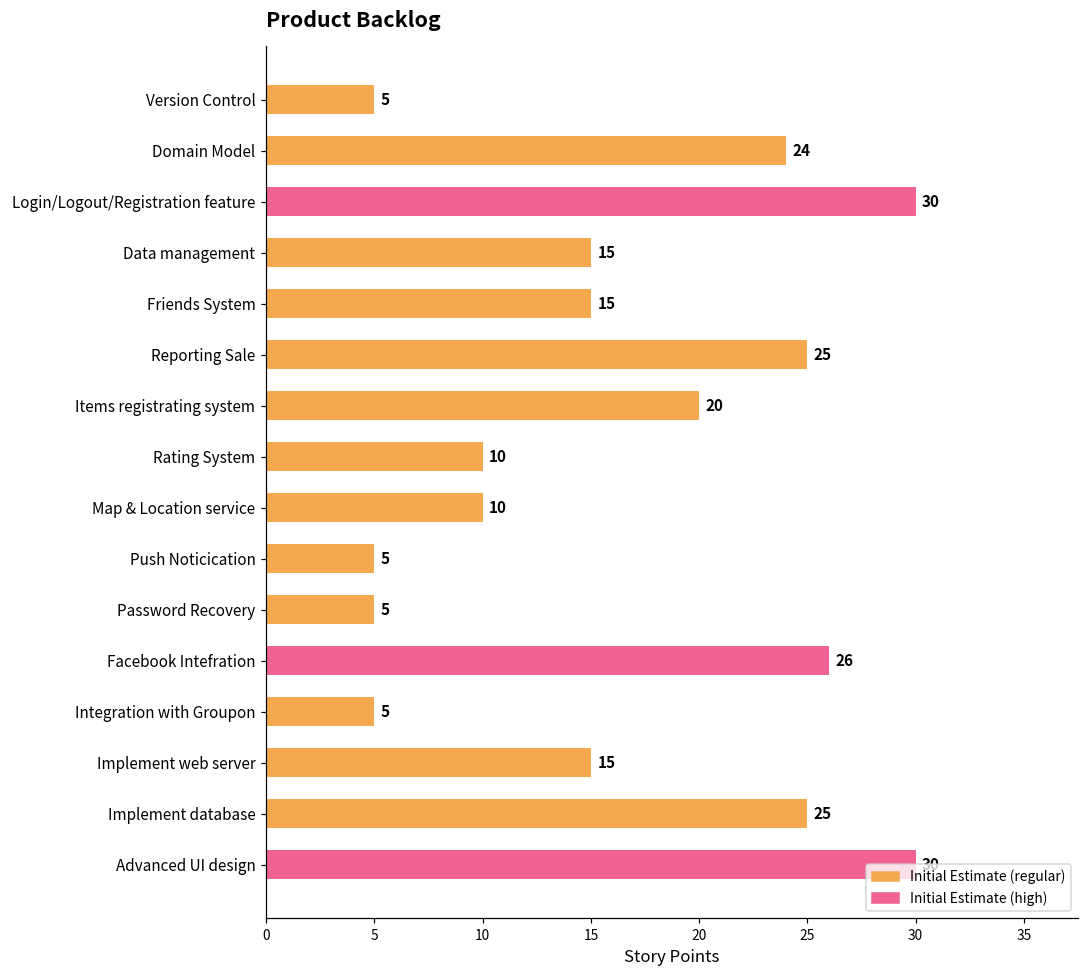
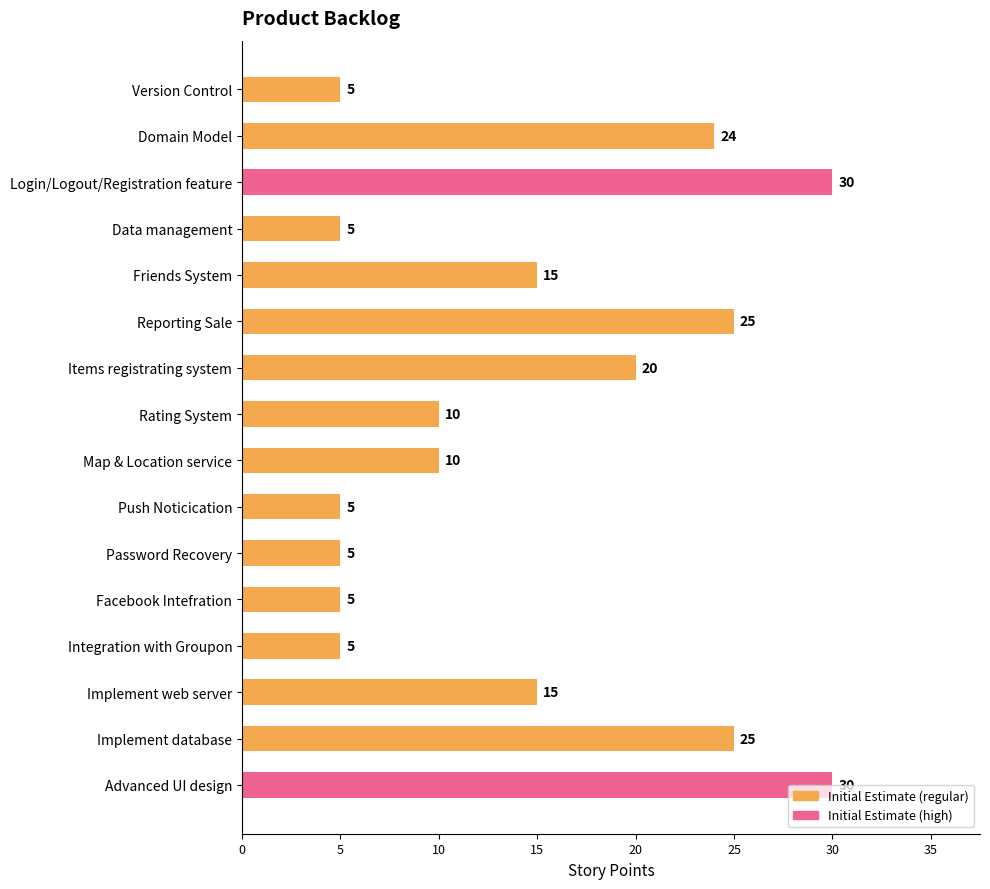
Data management: 15 -> 5
Facebook Intefration: 26 -> 5
